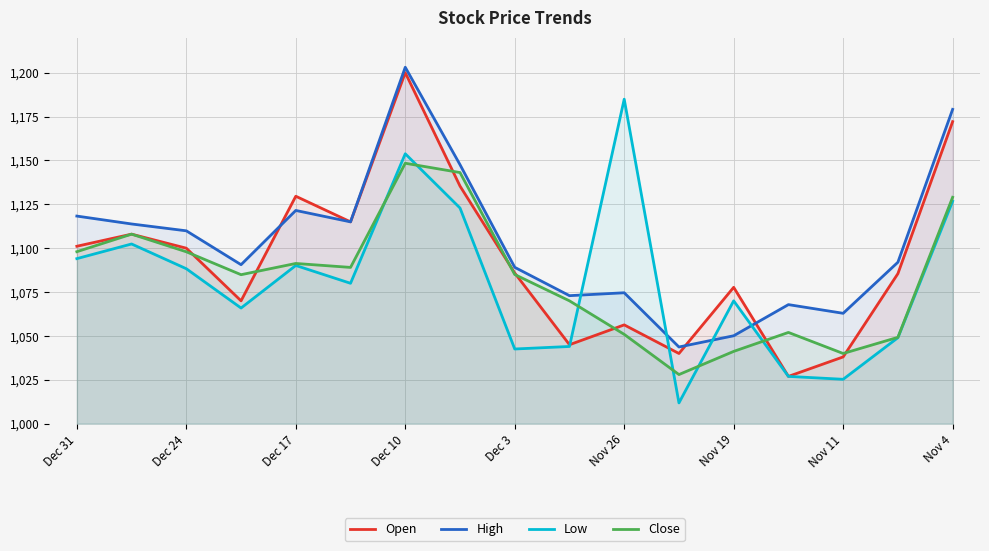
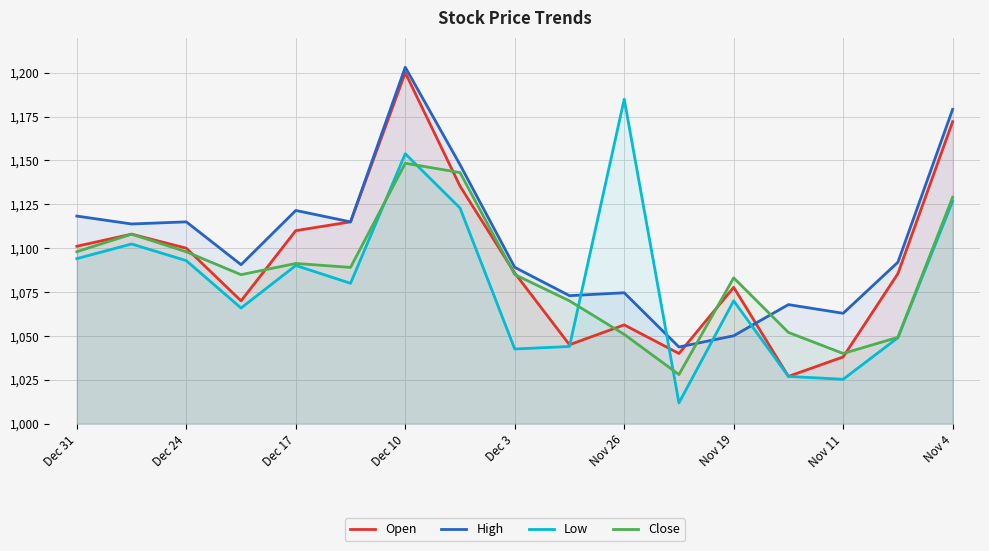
High, Dec 24: 1,110 -> 1,115
Low, Dec 24: 1,088 -> 1,093
Open, Dec 17: 1,130 -> 1,110
Close, Nov 19: 1,041 -> 1,083
